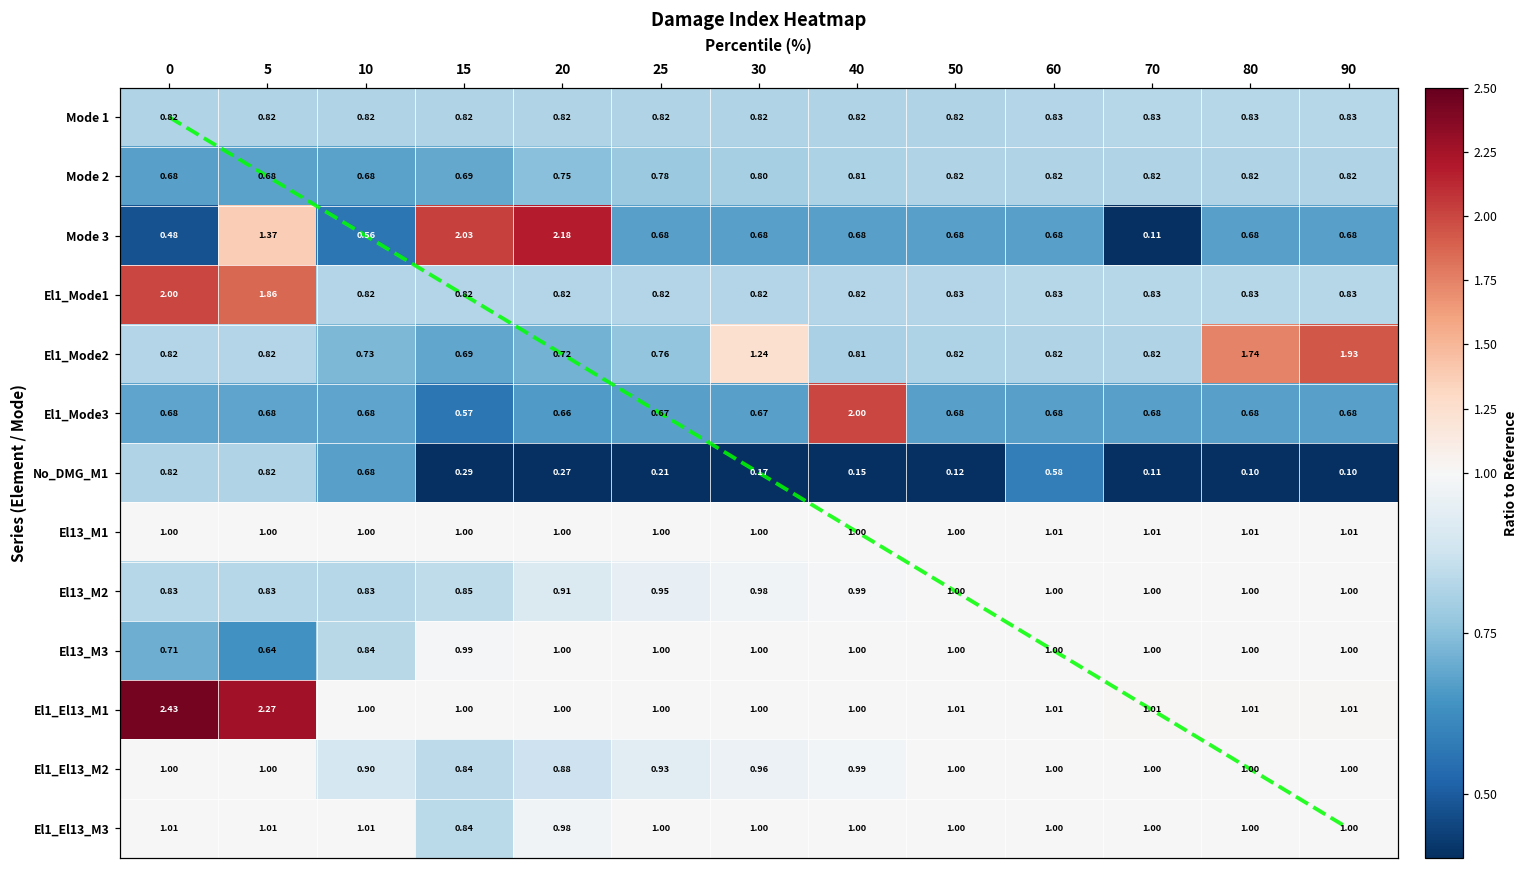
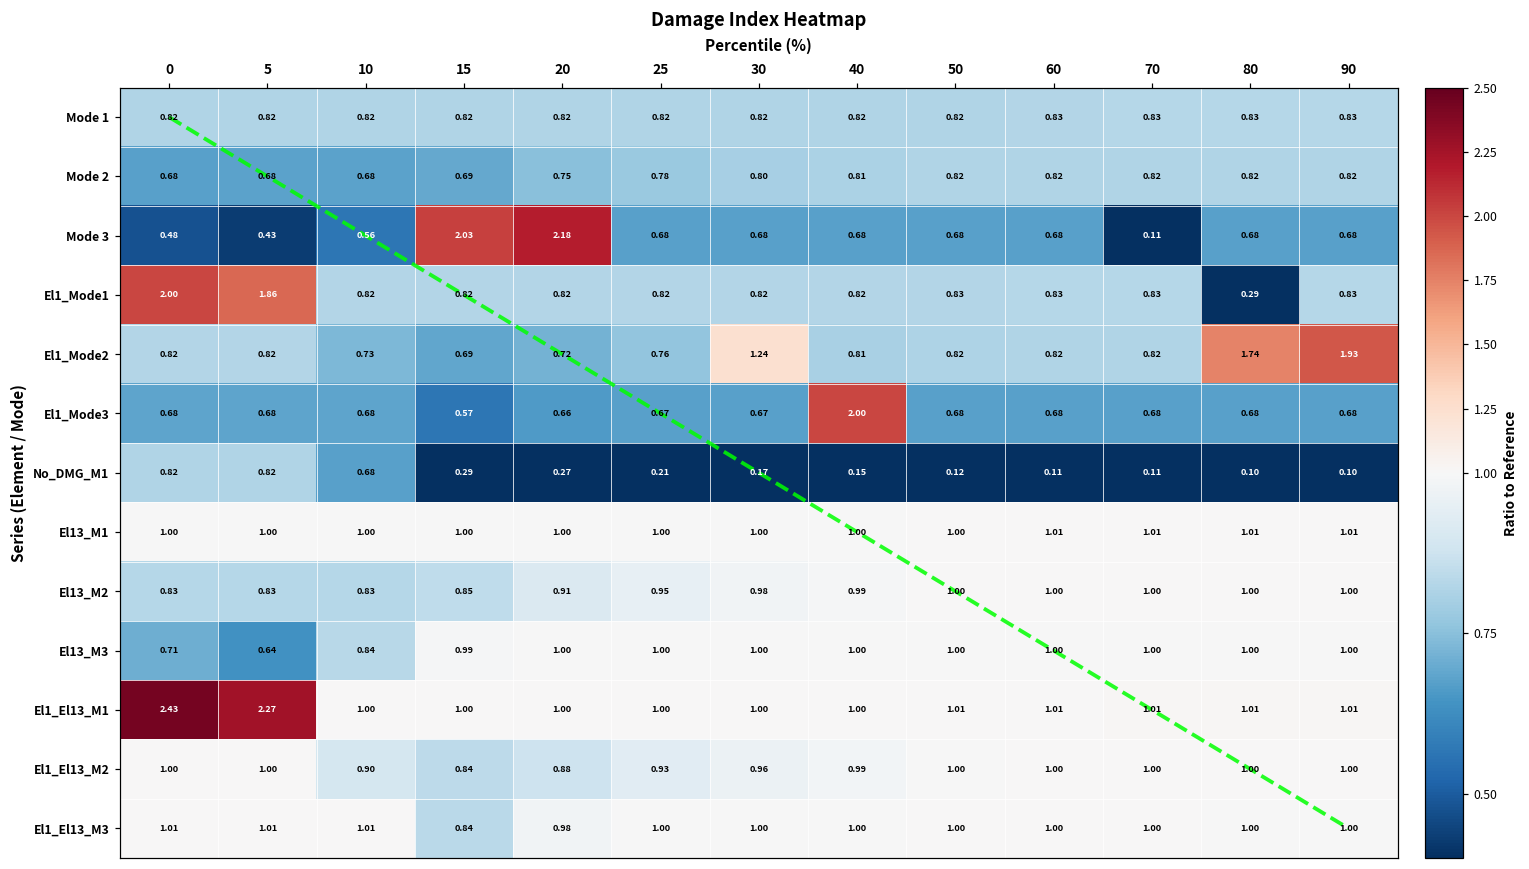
Mode 3, 5: 1.37 -> 0.43
El1_Mode1, 80: 0.83 -> 0.29
No_DMG_M1, 60: 0.58 -> 0.11
